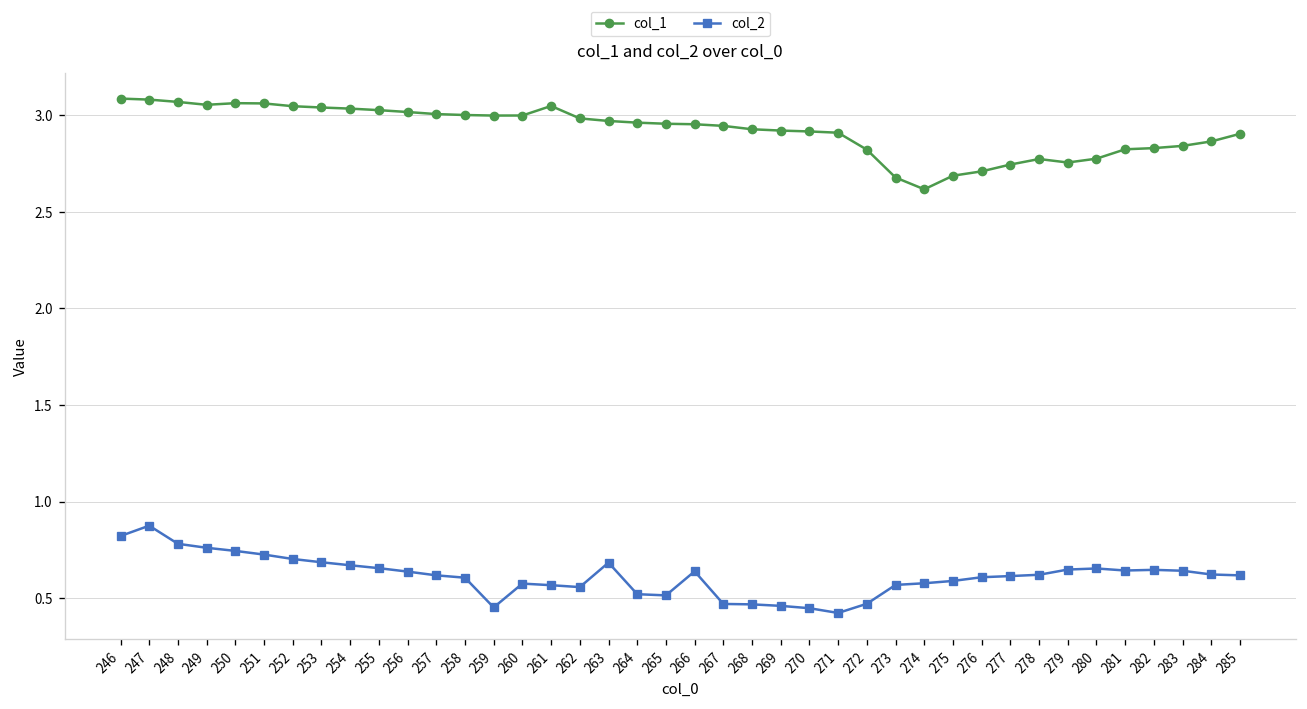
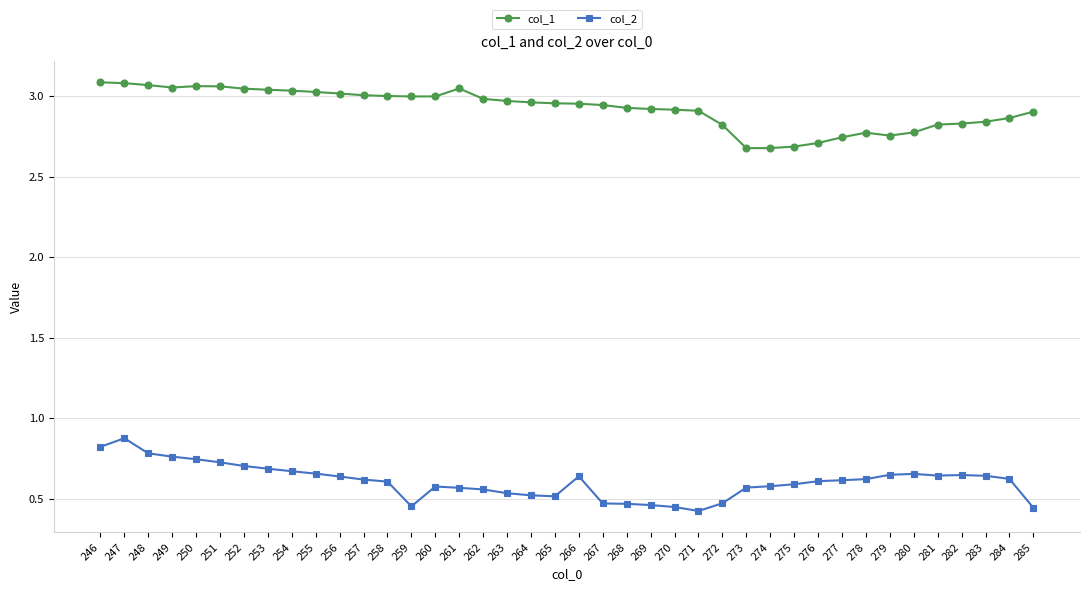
col_2, 263: 0.68 -> 0.53
col_1, 274: 2.62 -> 2.68
col_2, 285: 0.62 -> 0.44
